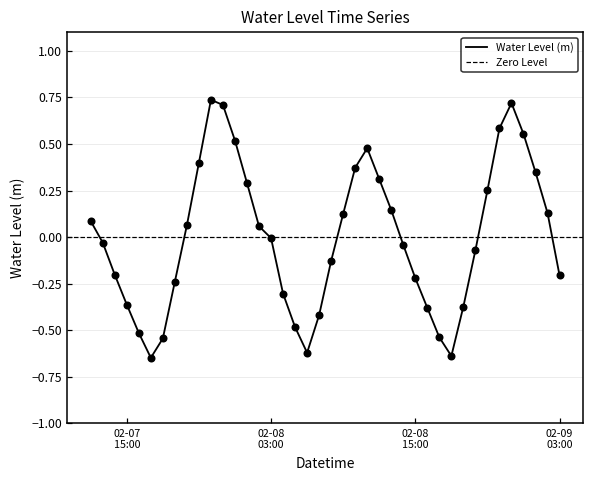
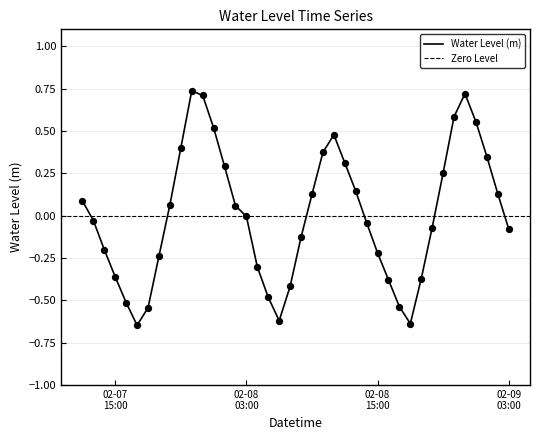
02-09 03:00: -0.21 -> -0.08
